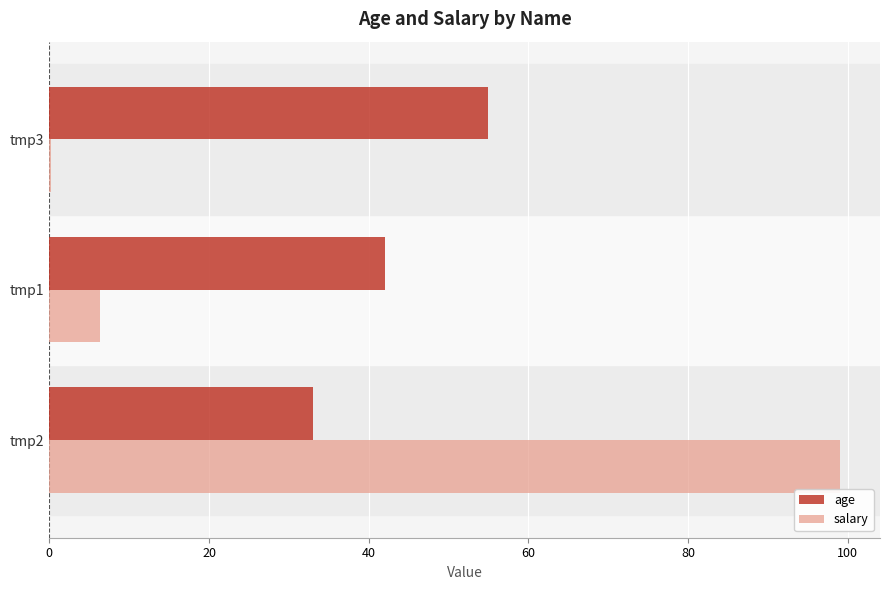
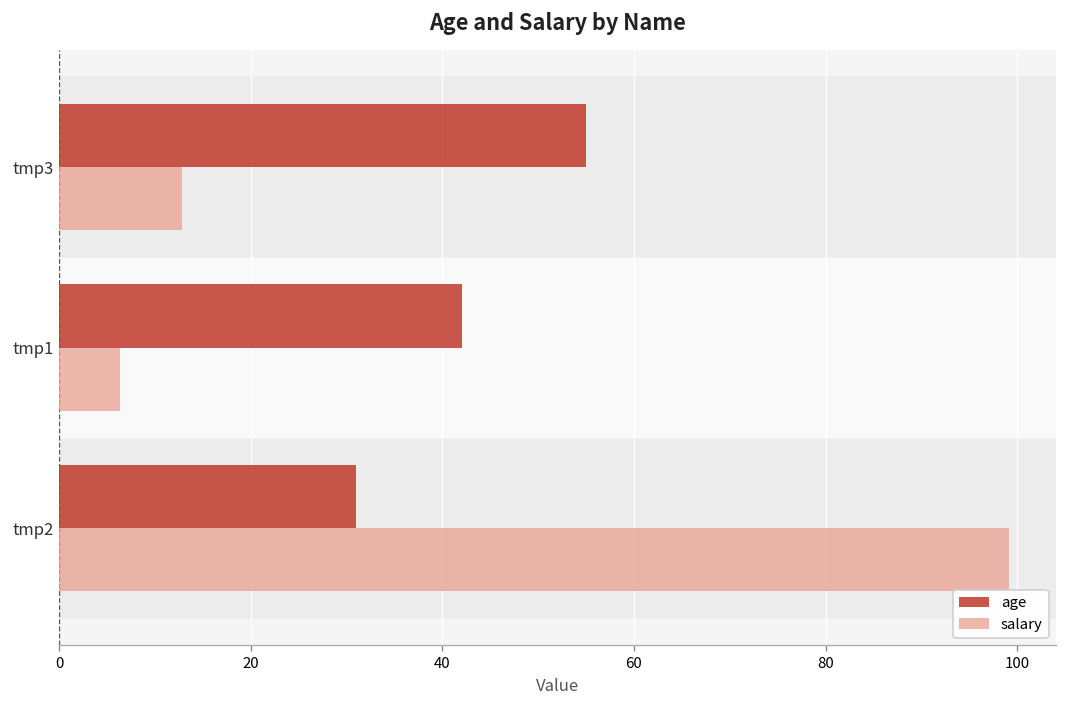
salary, tmp3: 0 -> 13
age, tmp2: 33 -> 31
